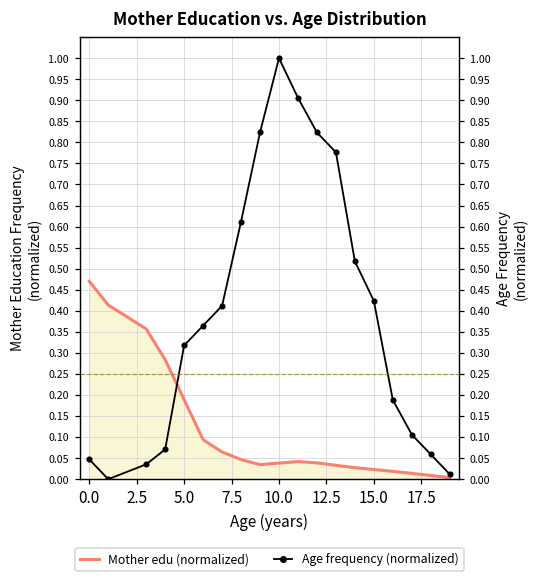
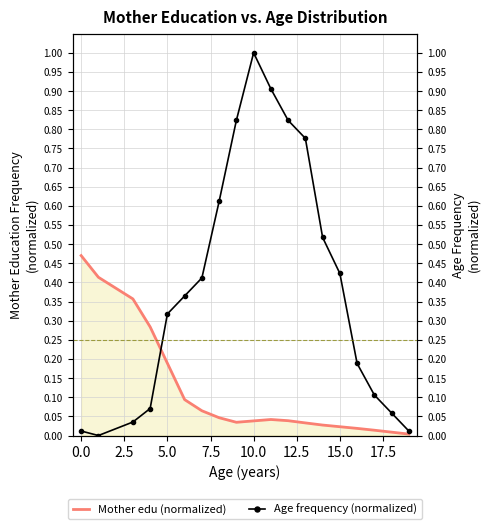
Age frequency (normalized), 0.0: 0.05 -> 0.01
